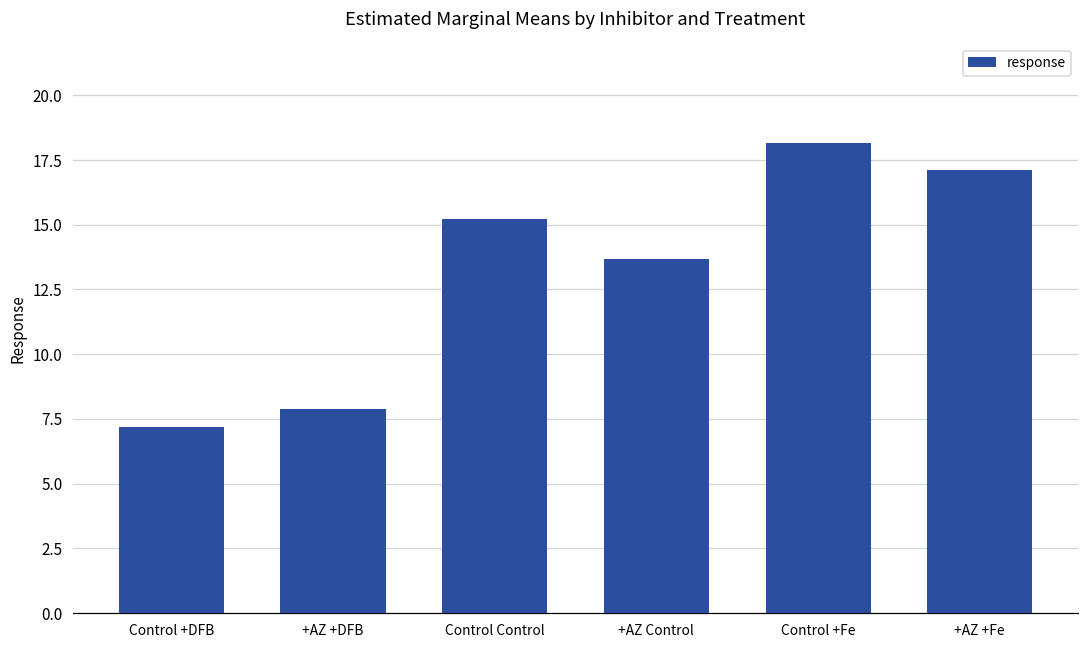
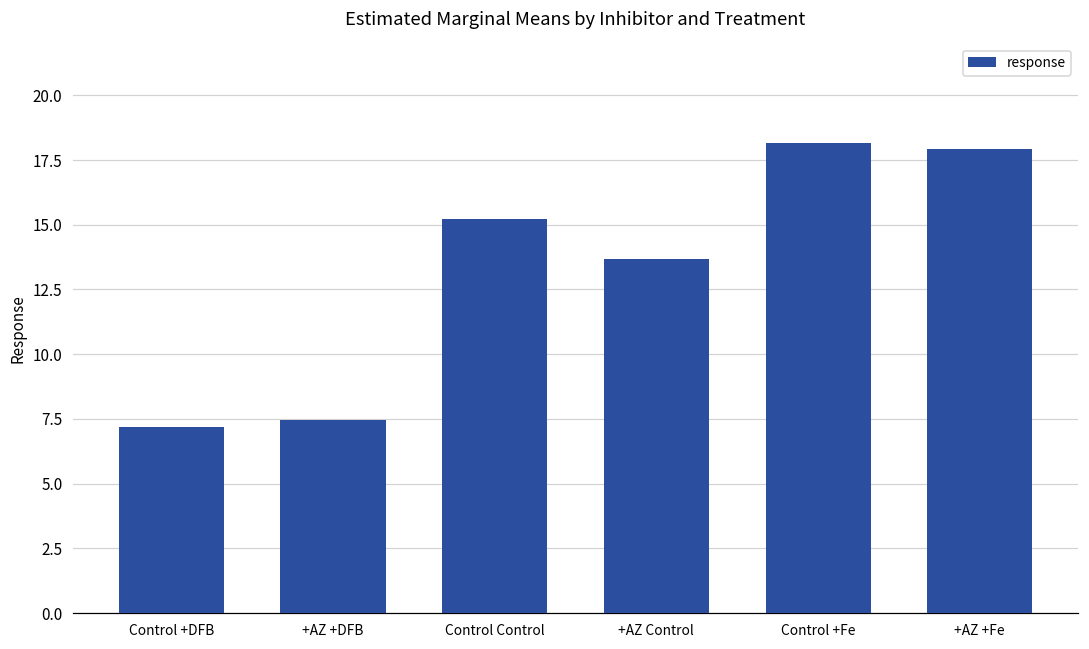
+AZ +DFB: 7.9 -> 7.5
+AZ +Fe: 17.1 -> 17.9
